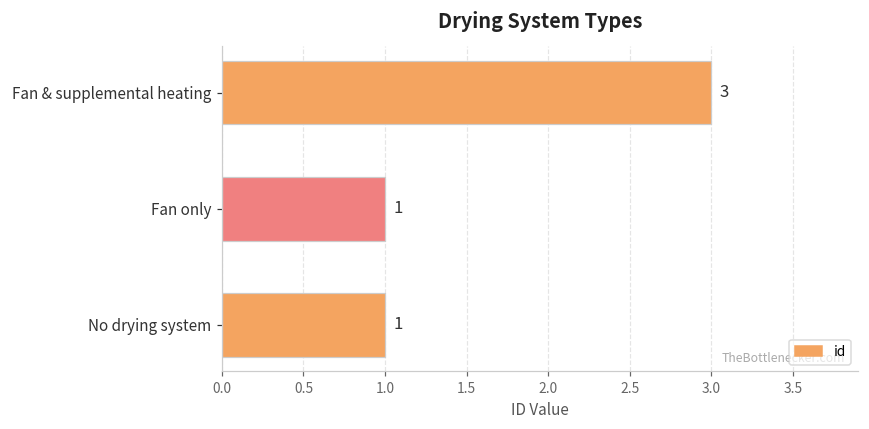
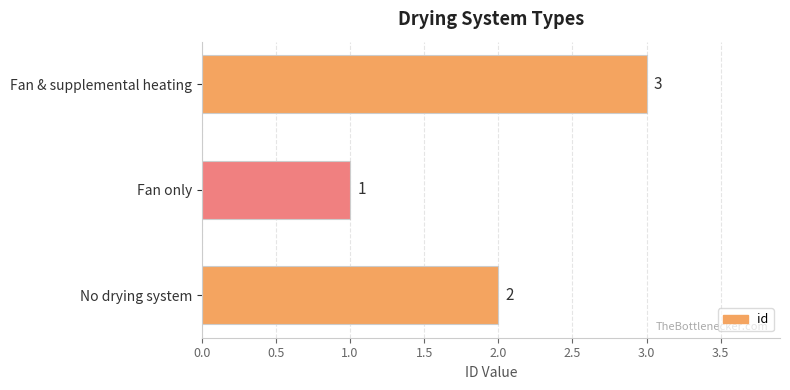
No drying system: 1 -> 2
